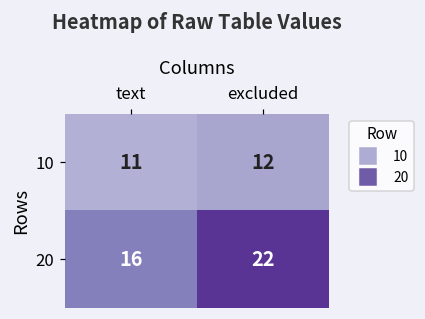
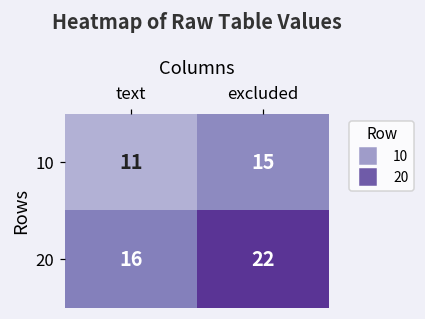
10, excluded: 12 -> 15
